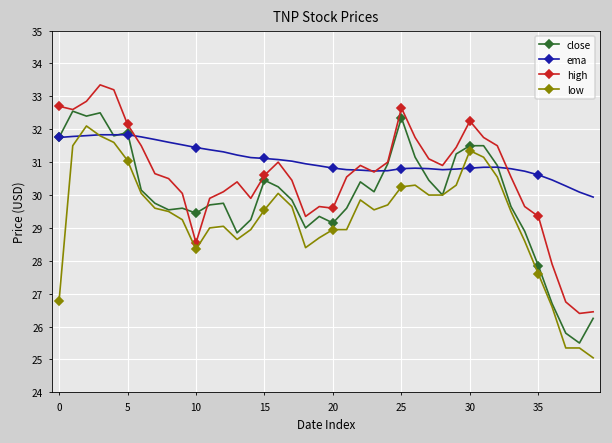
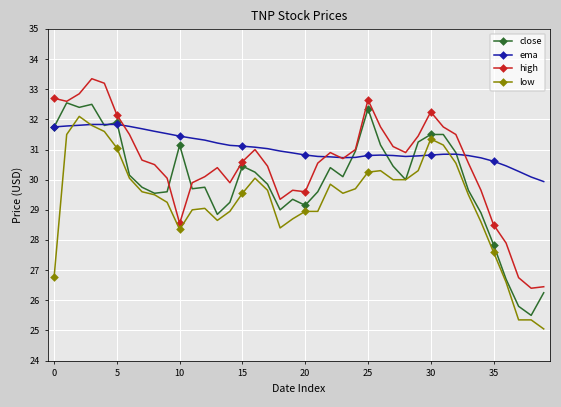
close, 10: 29.5 -> 31.1
high, 35: 29.4 -> 28.5
